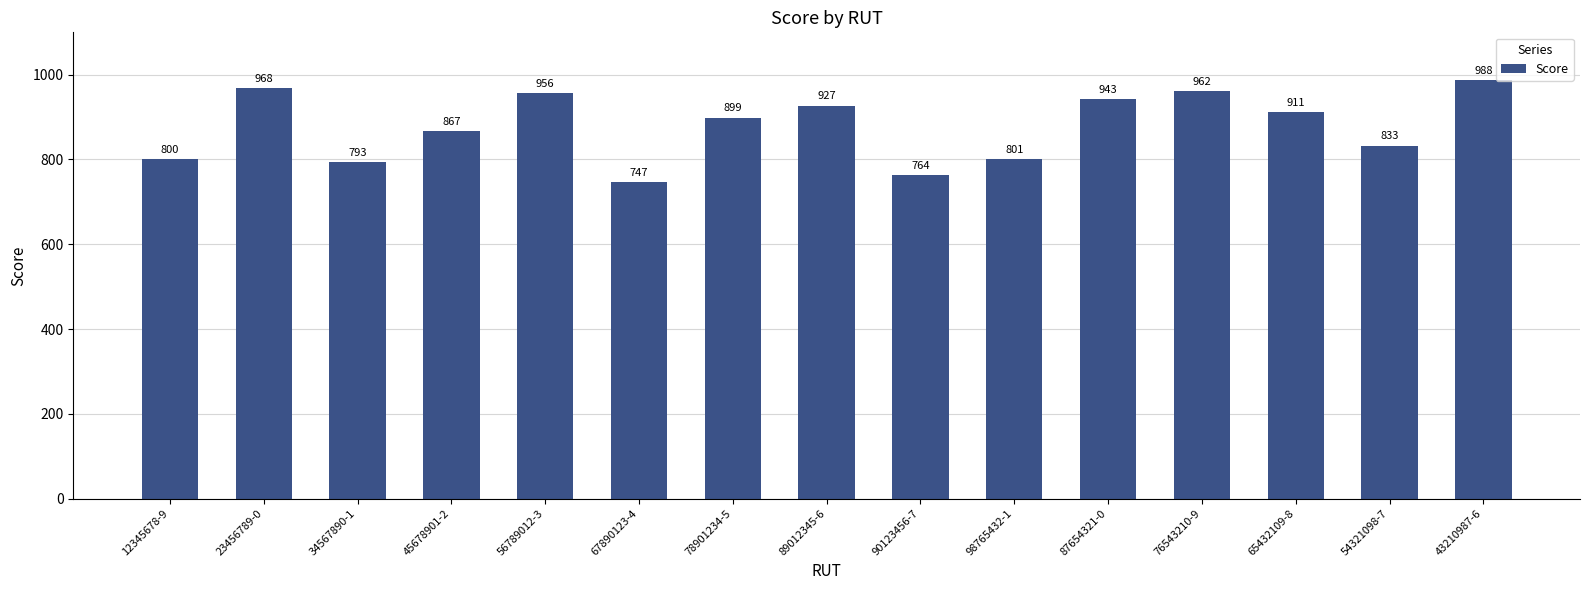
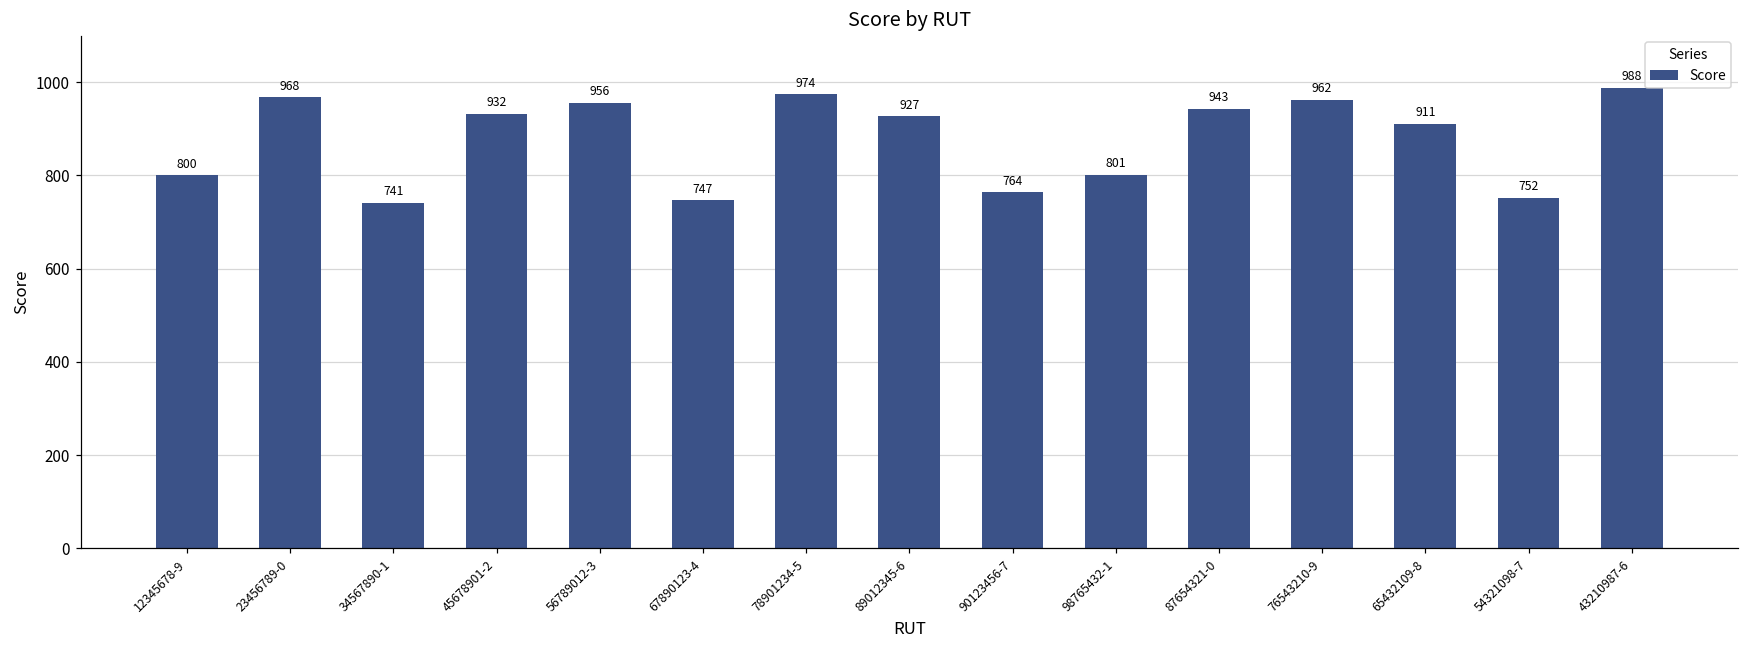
34567890-1: 793 -> 741
45678901-2: 867 -> 932
78901234-5: 899 -> 974
54321098-7: 833 -> 752
